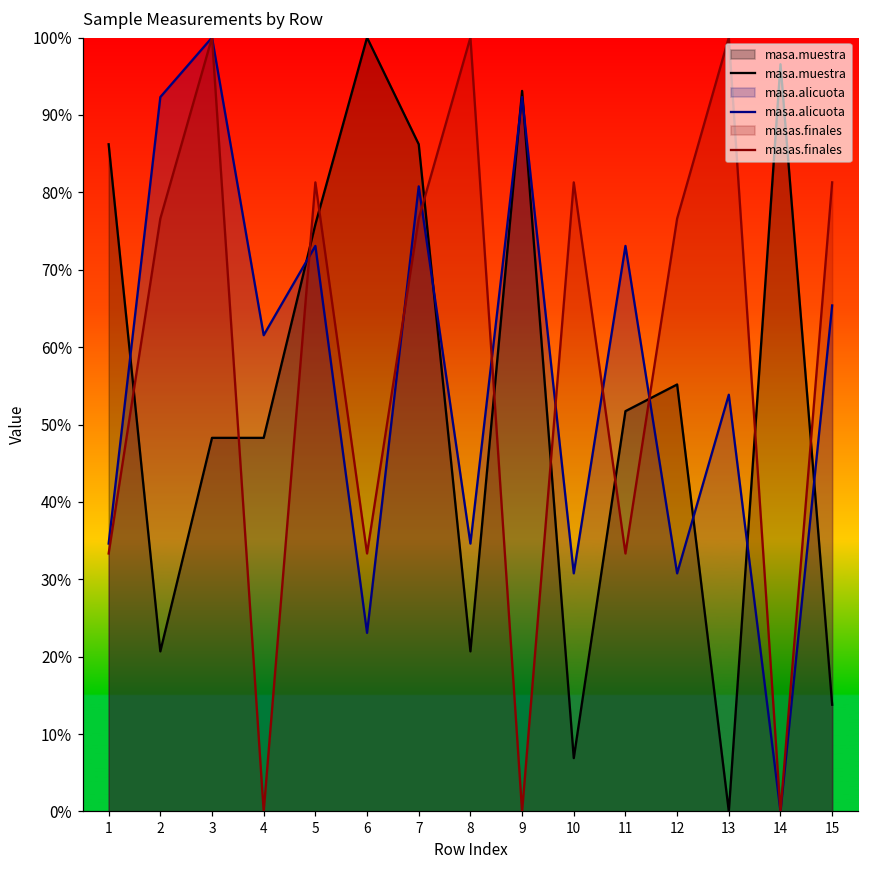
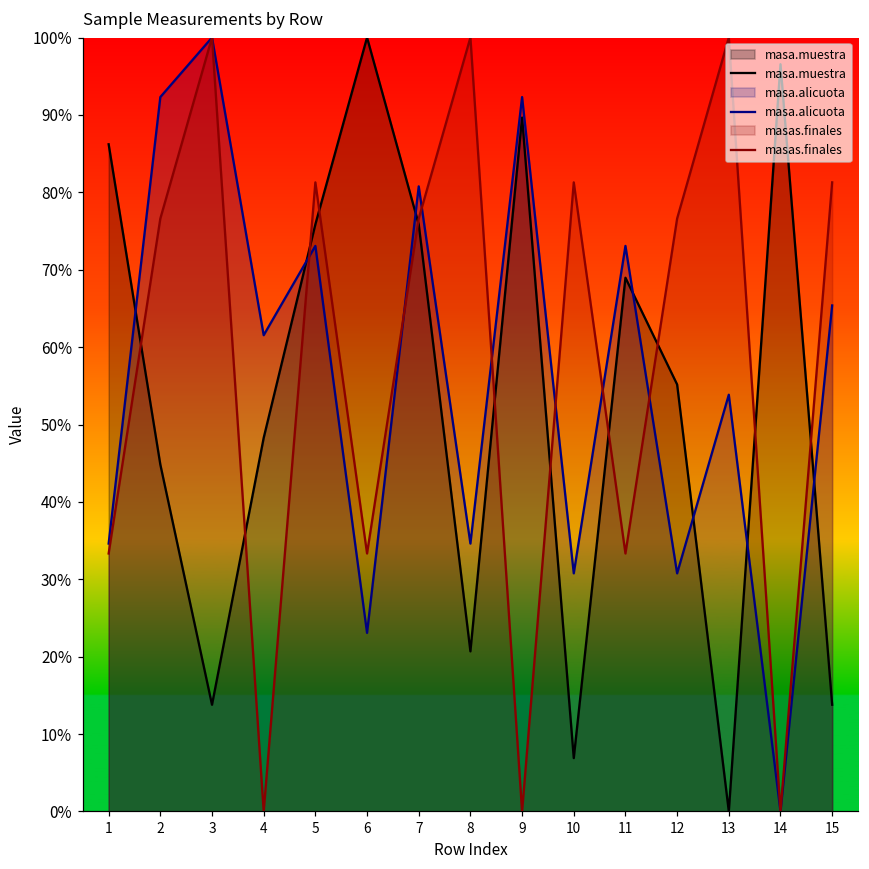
masa.muestra, 2: 21% -> 45%
masa.muestra, 3: 48% -> 14%
masa.muestra, 7: 86% -> 76%
masa.muestra, 9: 93% -> 90%
masa.muestra, 11: 52% -> 69%
